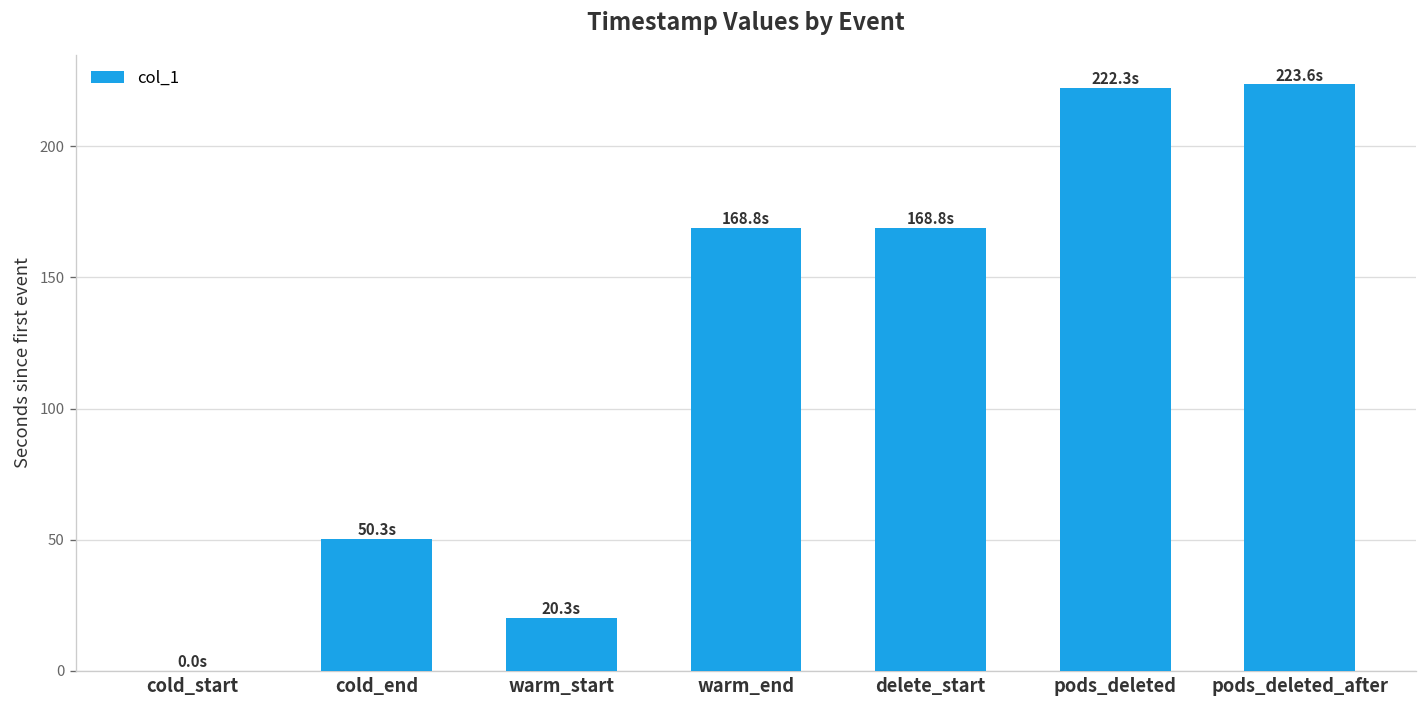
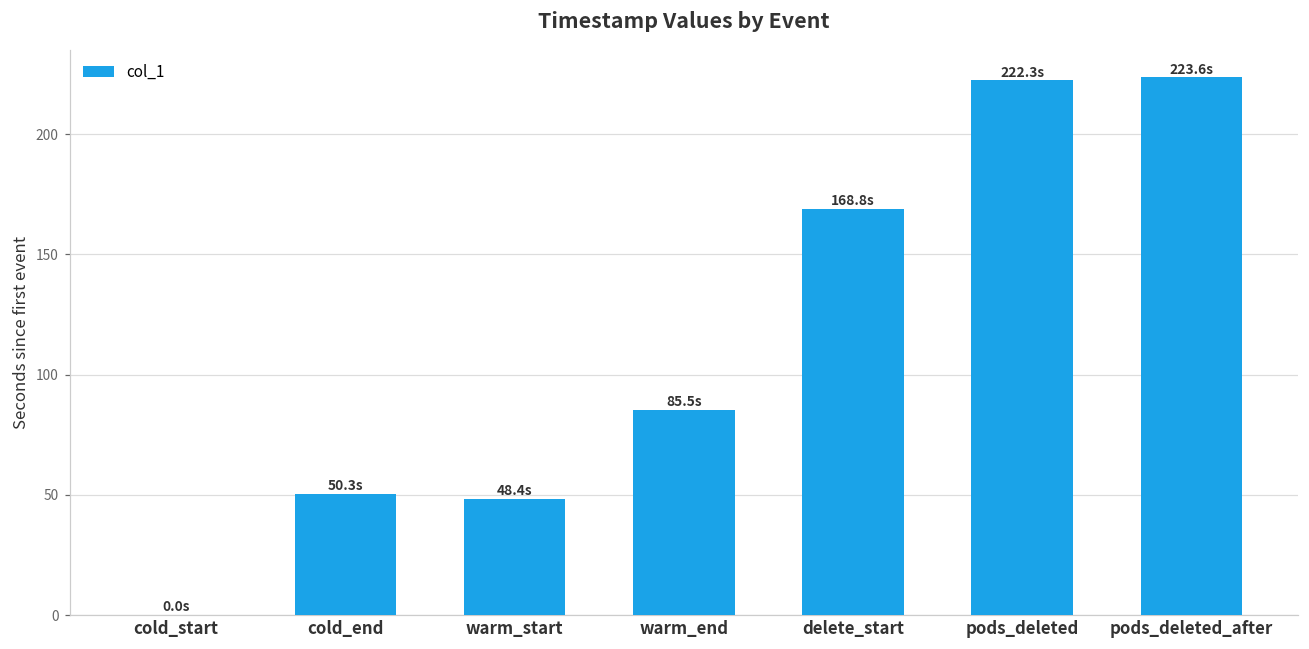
warm_start: 20.3s -> 48.4s
warm_end: 168.8s -> 85.5s
